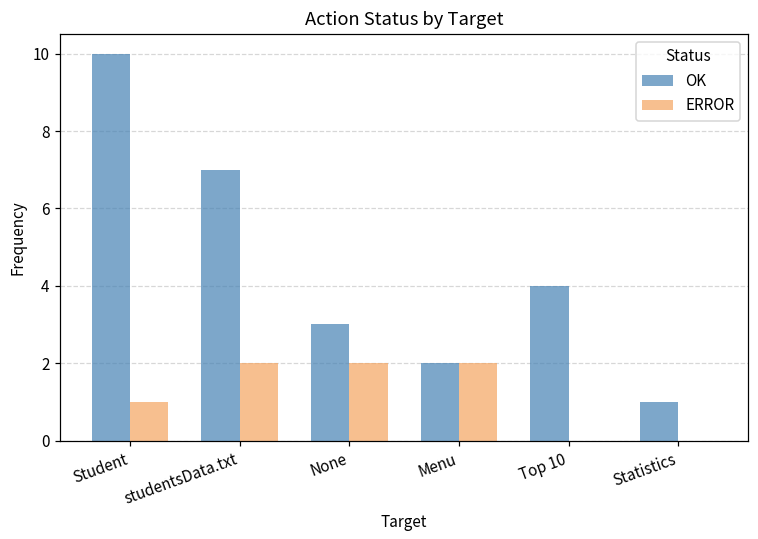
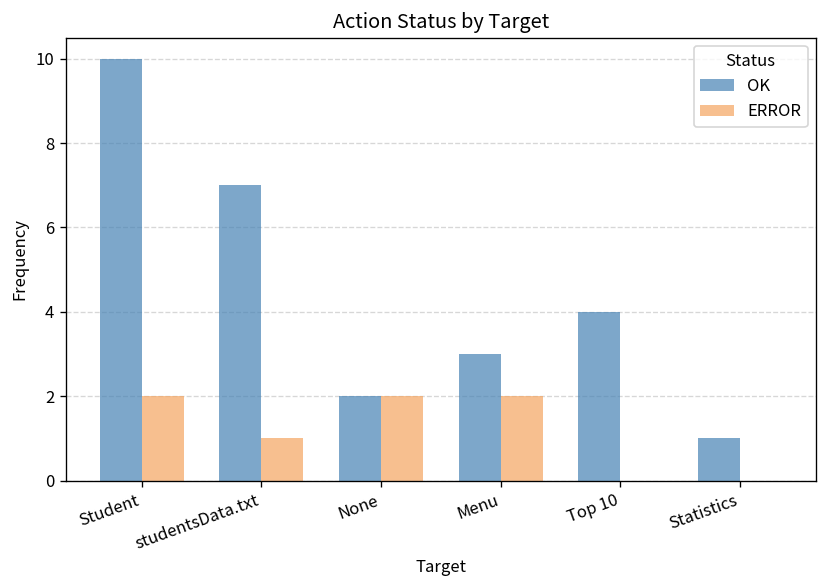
ERROR, Student: 1 -> 2
ERROR, studentsData.txt: 2 -> 1
OK, None: 3 -> 2
OK, Menu: 2 -> 3
